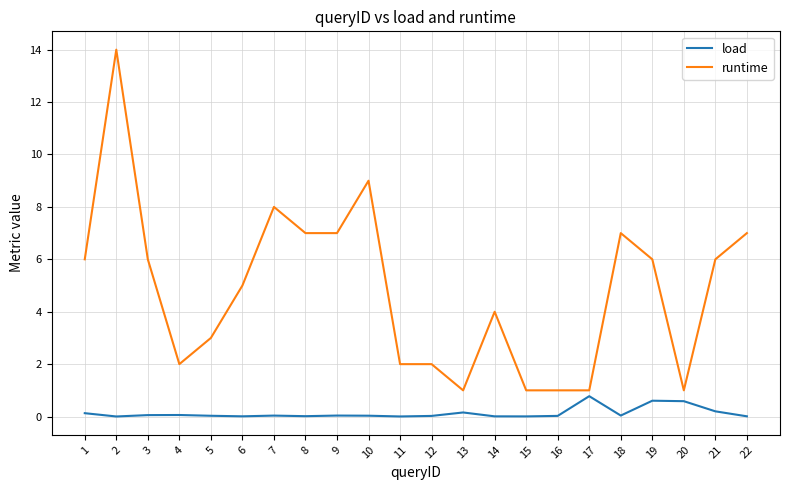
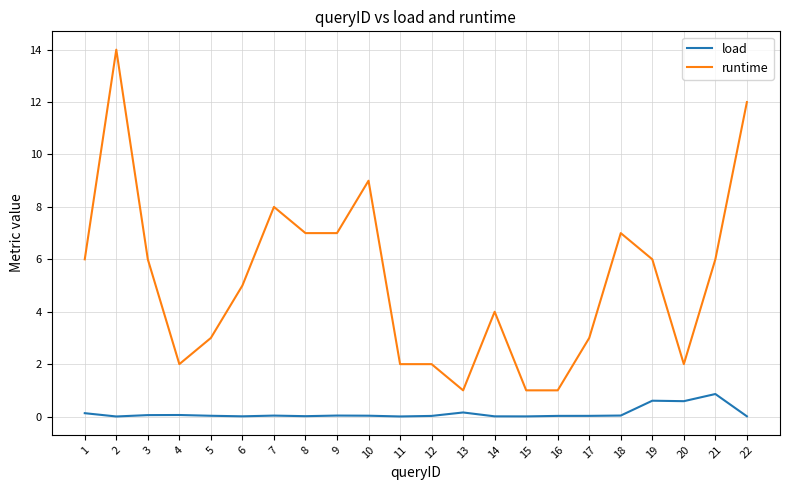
load, 17: 0.8 -> 0.0
runtime, 17: 1 -> 3
runtime, 20: 1 -> 2
load, 21: 0.2 -> 0.9
runtime, 22: 7 -> 12
